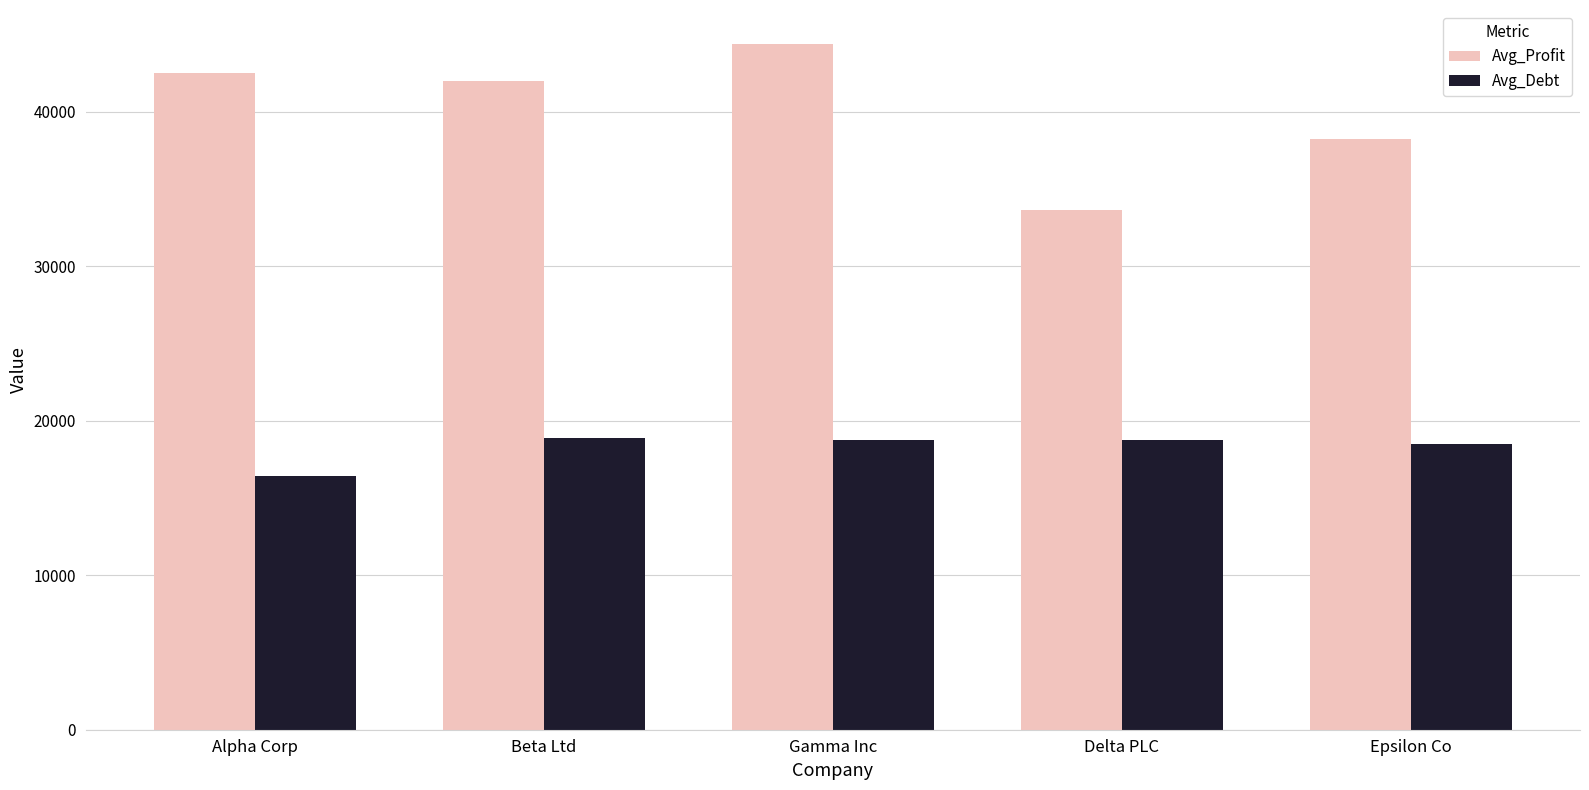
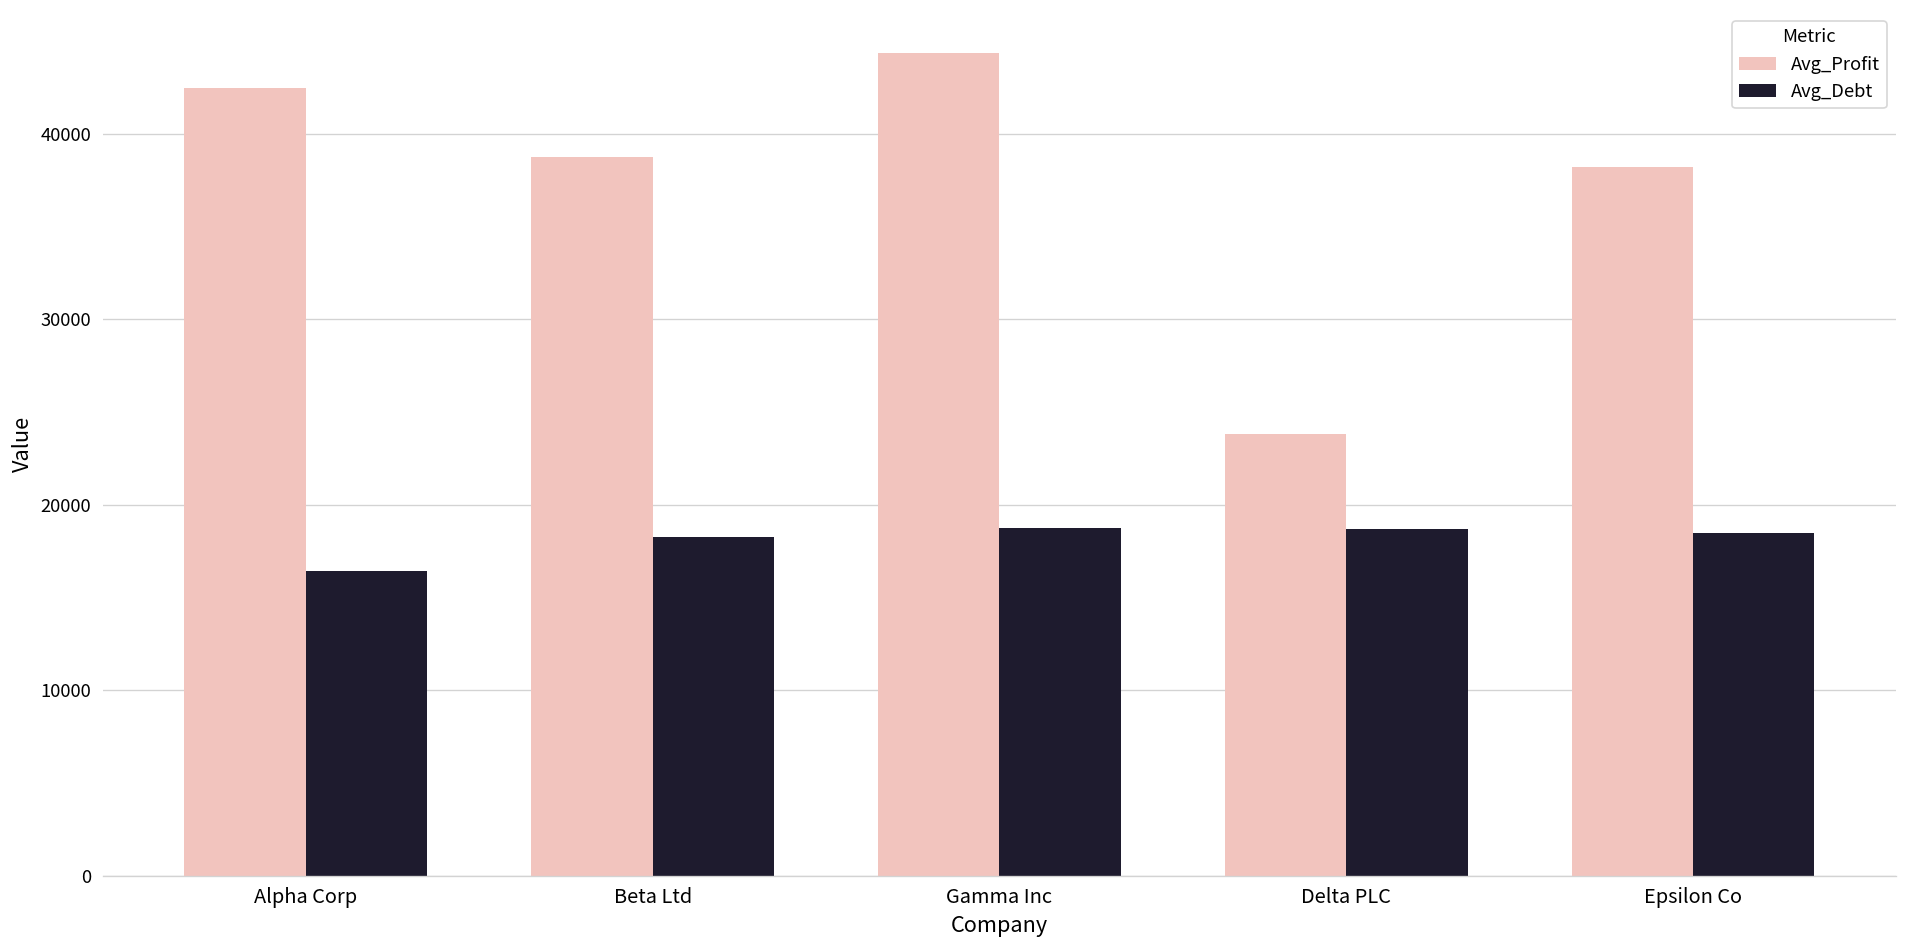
Avg_Profit, Beta Ltd: 42000 -> 38700
Avg_Debt, Beta Ltd: 18900 -> 18300
Avg_Profit, Delta PLC: 33700 -> 23800
